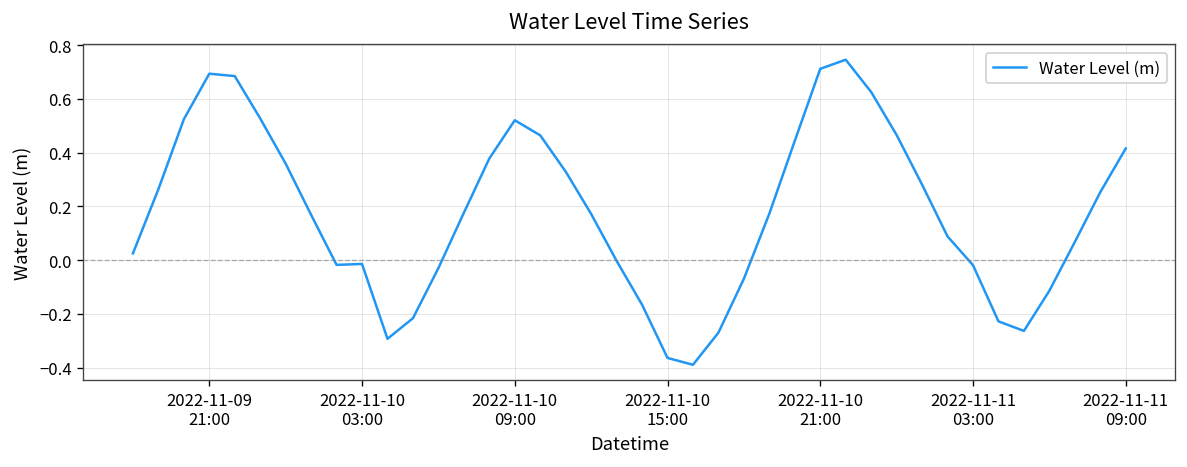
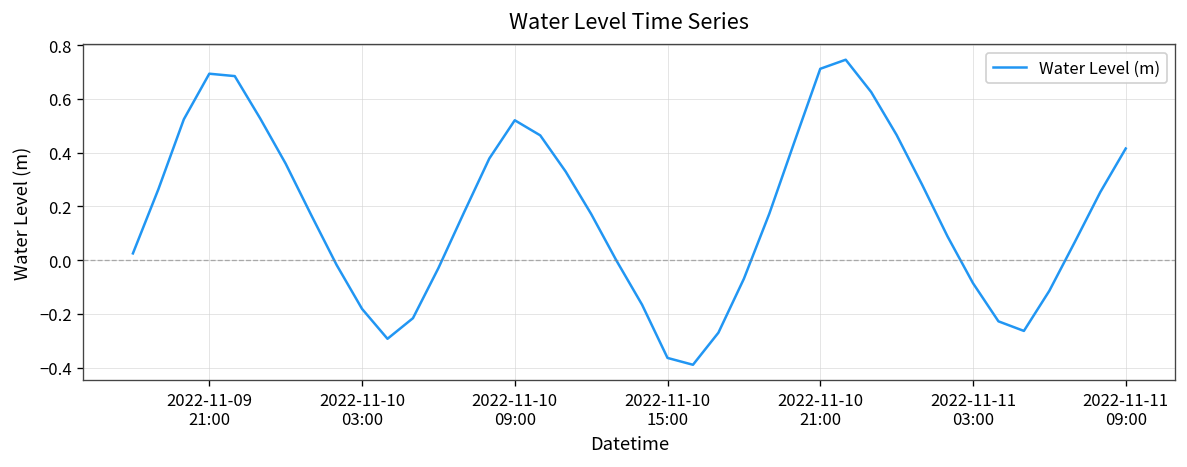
2022-11-10 03:00: -0.01 -> -0.18
2022-11-11 03:00: -0.02 -> -0.09
